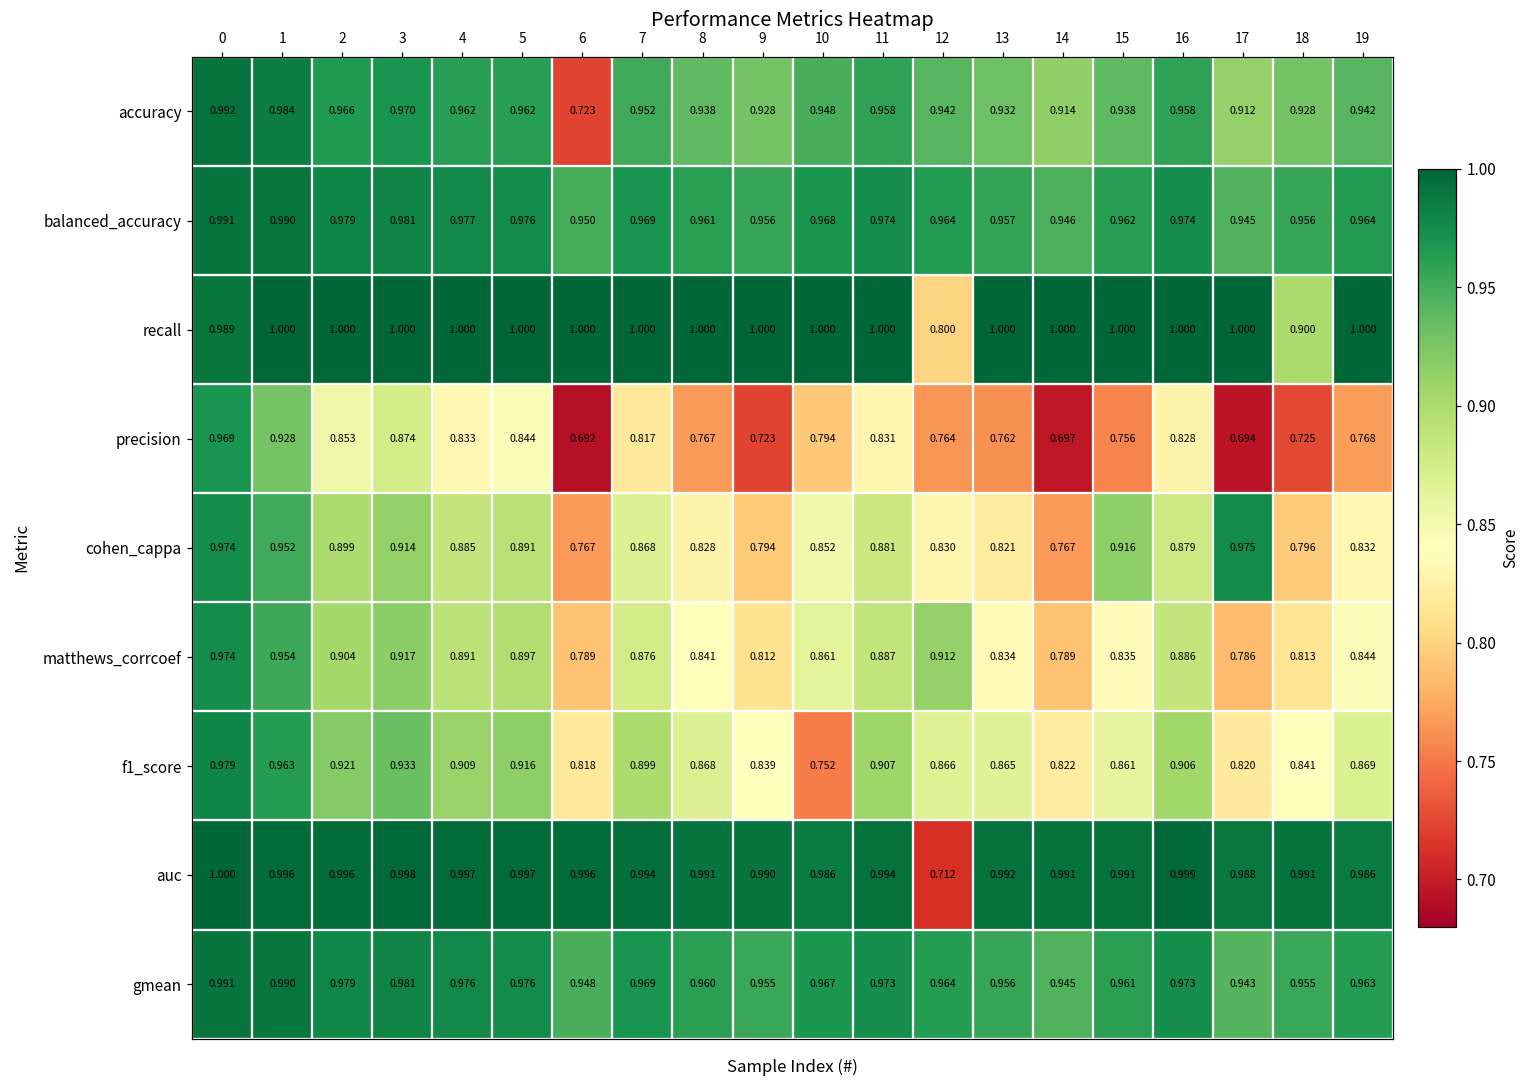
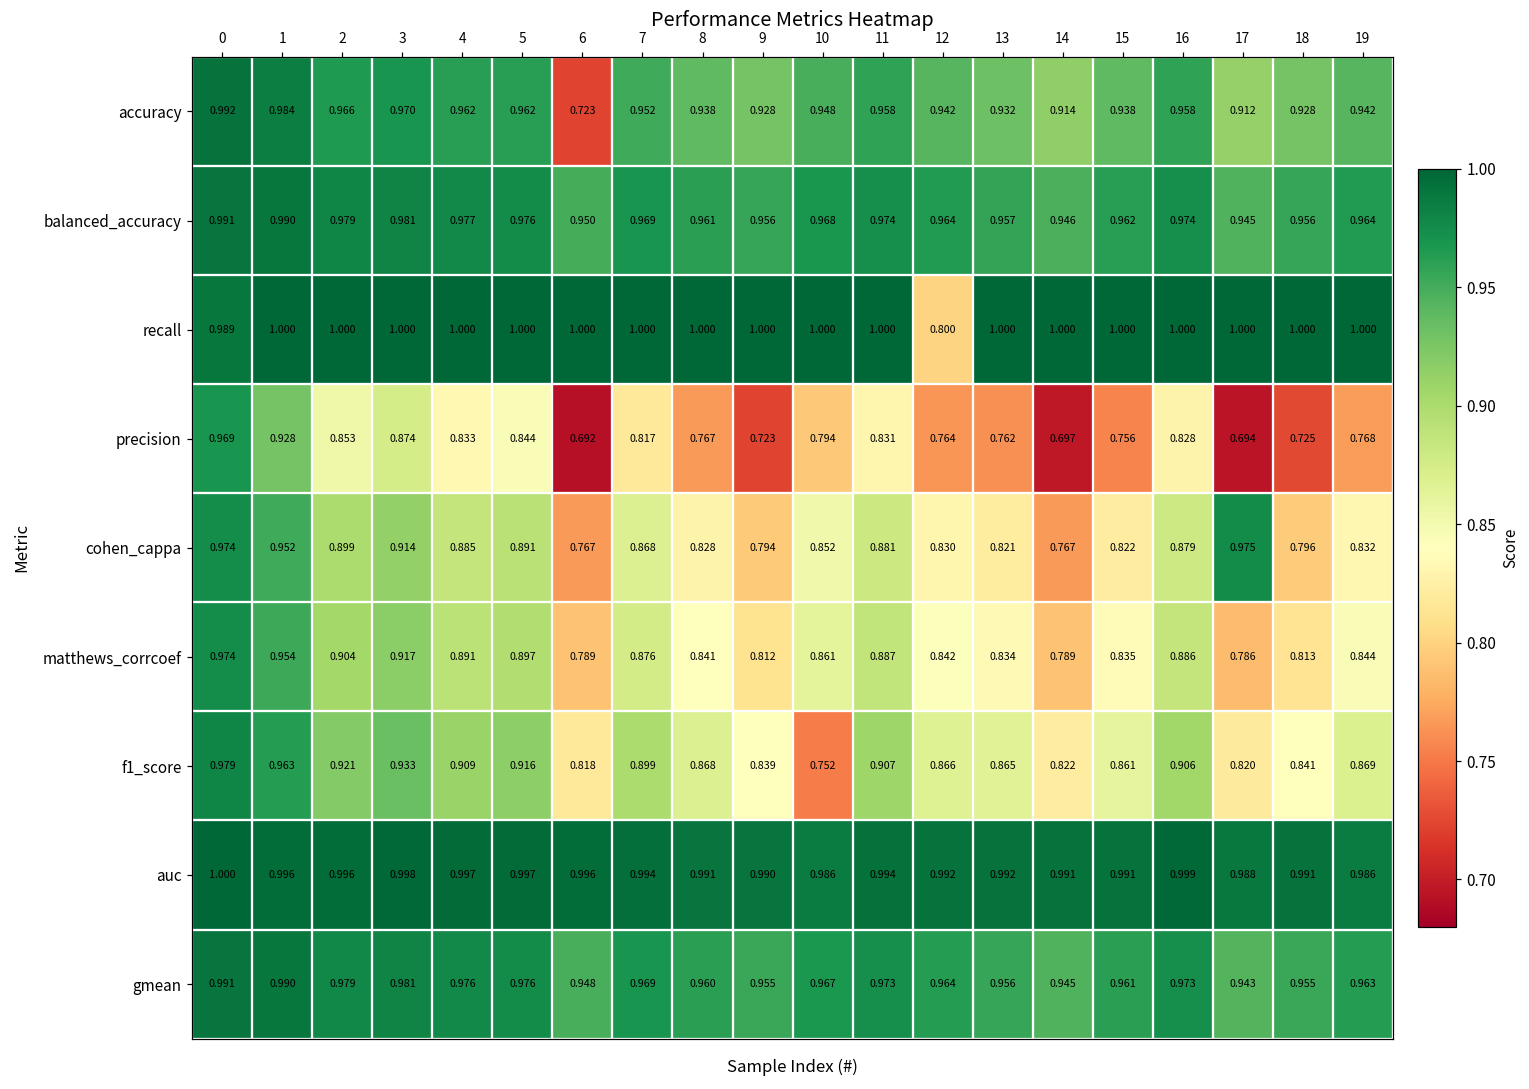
recall, 18: 0.900 -> 1.000
cohen_cappa, 15: 0.916 -> 0.822
matthews_corrcoef, 12: 0.912 -> 0.842
auc, 12: 0.712 -> 0.992
